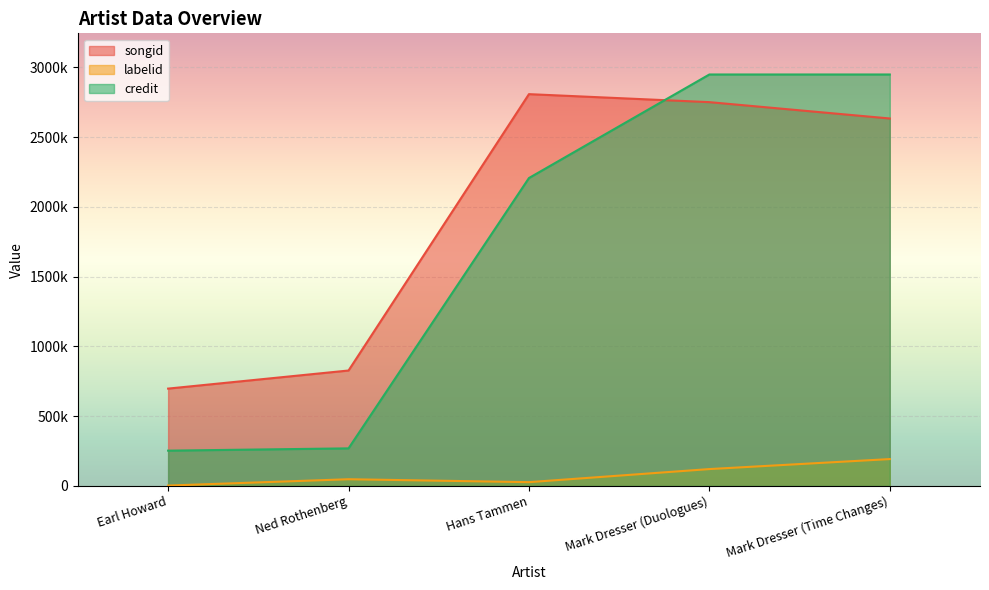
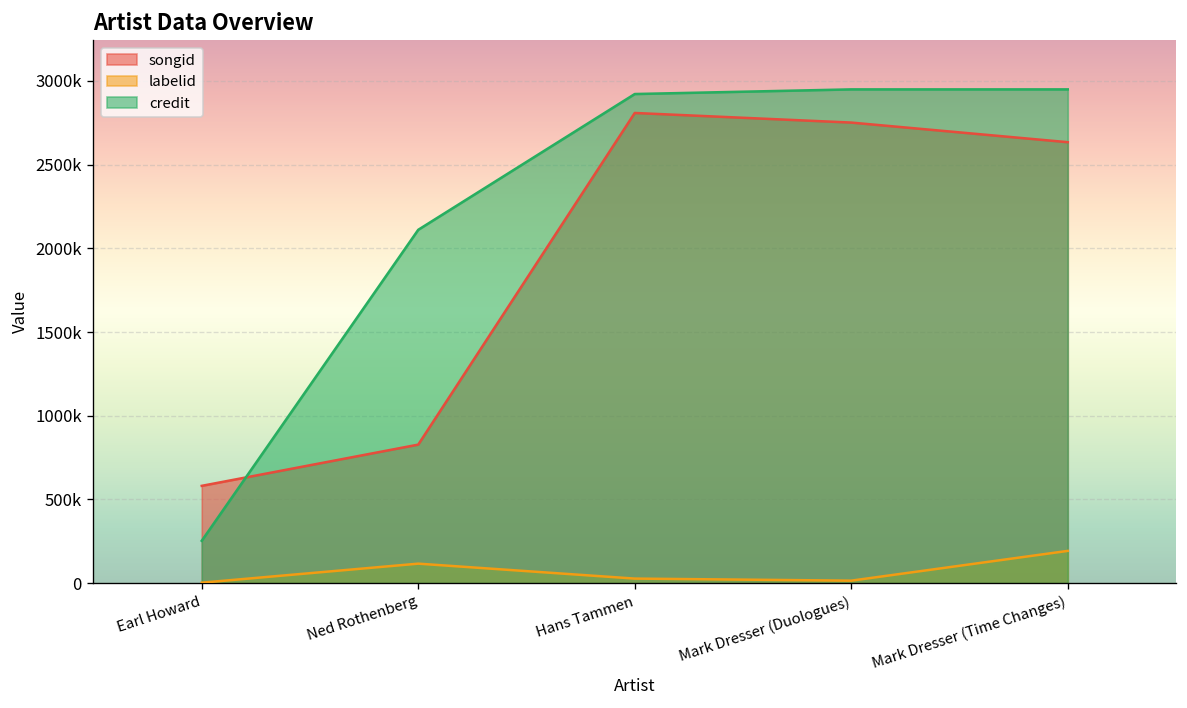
songid, Earl Howard: 700000 -> 580000
labelid, Ned Rothenberg: 50000 -> 120000
credit, Ned Rothenberg: 270000 -> 2110000
credit, Hans Tammen: 2210000 -> 2920000
labelid, Mark Dresser (Duologues): 120000 -> 10000
